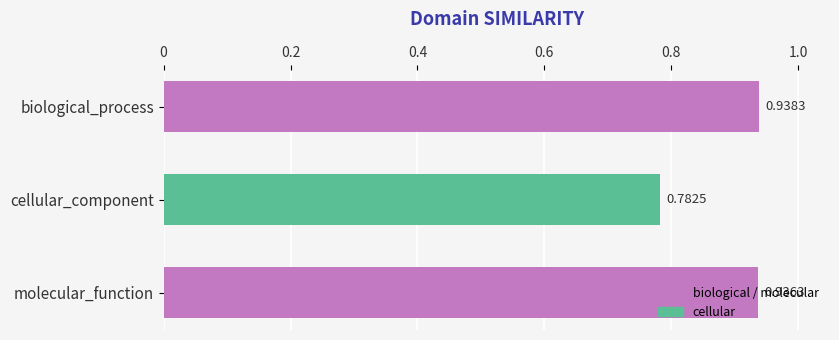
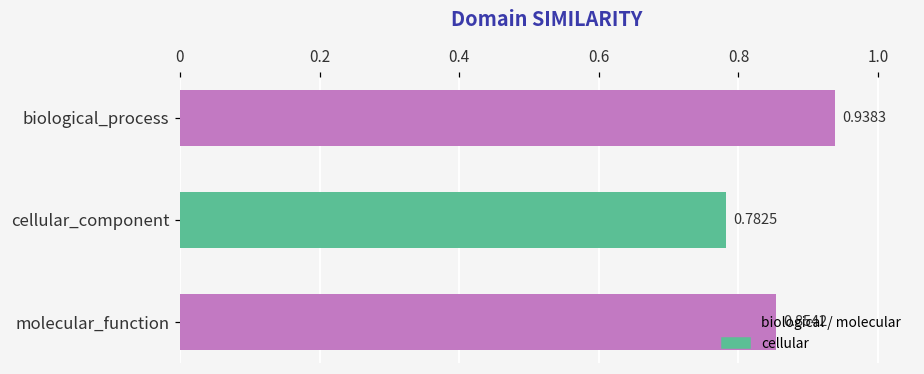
molecular_function: 0.9363 -> 0.8542
